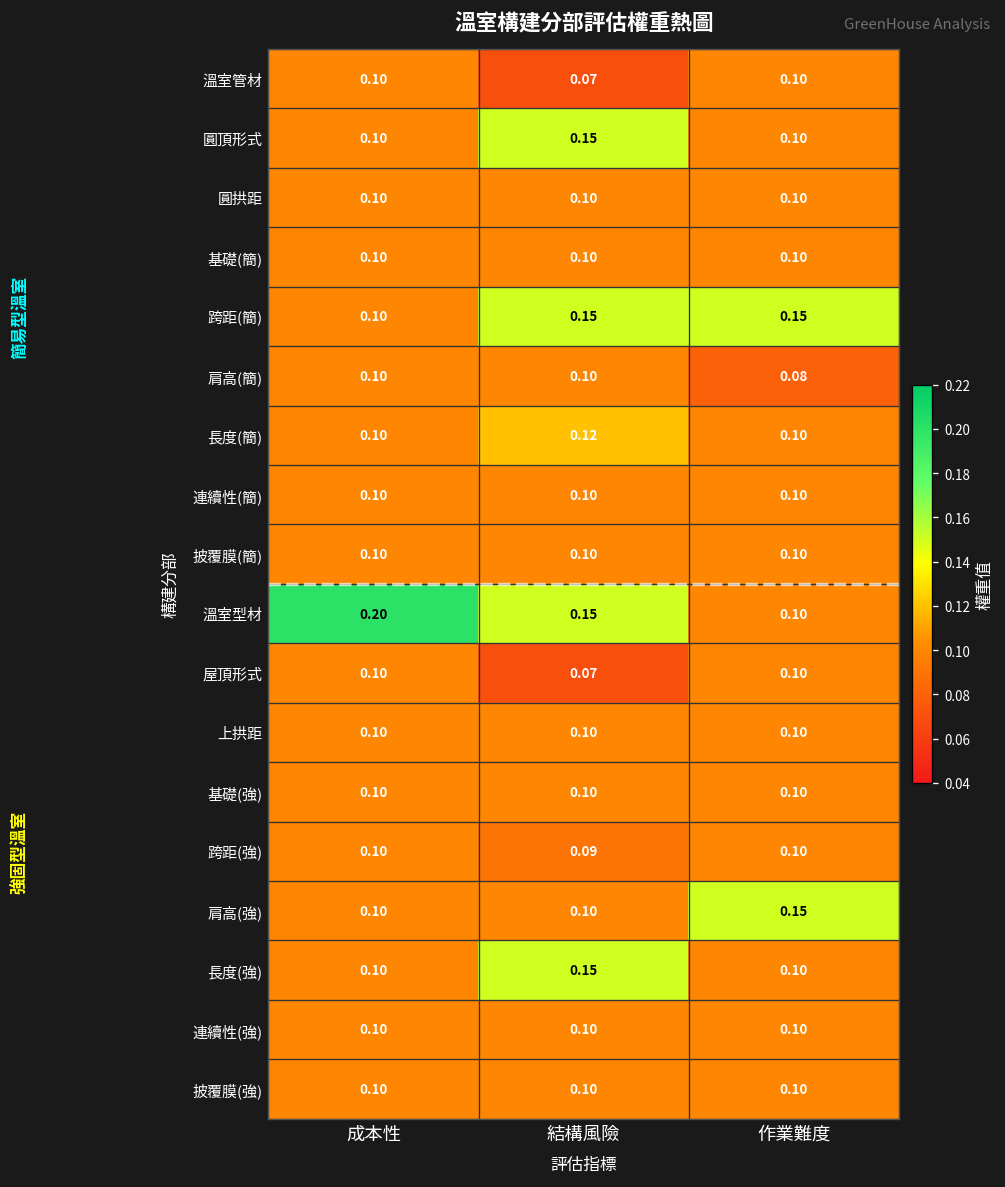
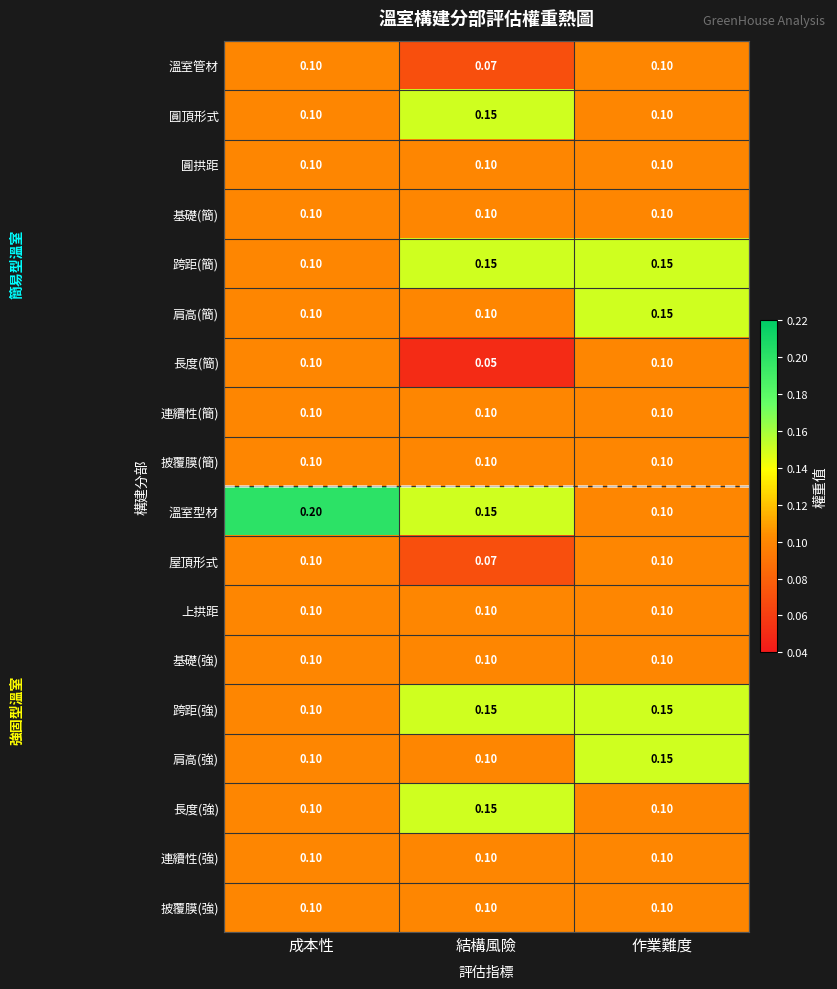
肩高(簡), 作業難度: 0.08 -> 0.15
長度(簡), 結構風險: 0.12 -> 0.05
跨距(強), 結構風險: 0.09 -> 0.15
跨距(強), 作業難度: 0.10 -> 0.15
